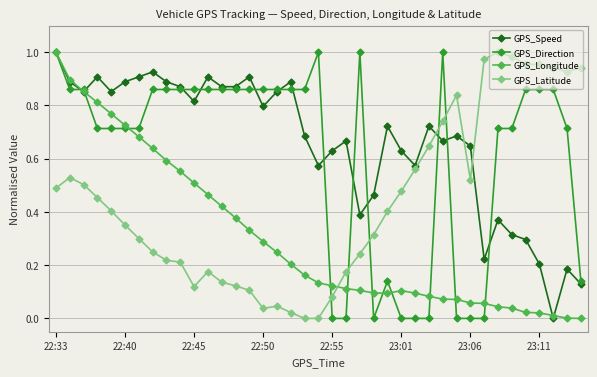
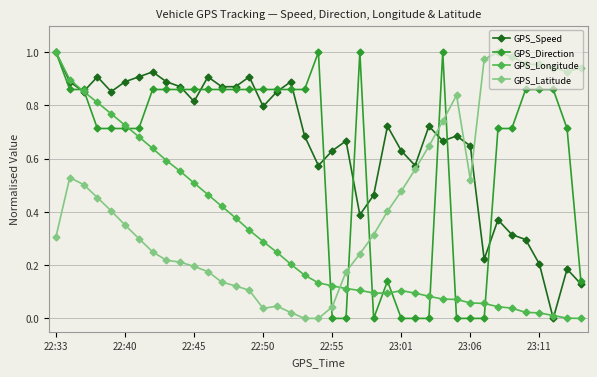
GPS_Latitude, 22:33: 0.49 -> 0.31
GPS_Latitude, 22:45: 0.12 -> 0.20
GPS_Latitude, 22:55: 0.08 -> 0.04
